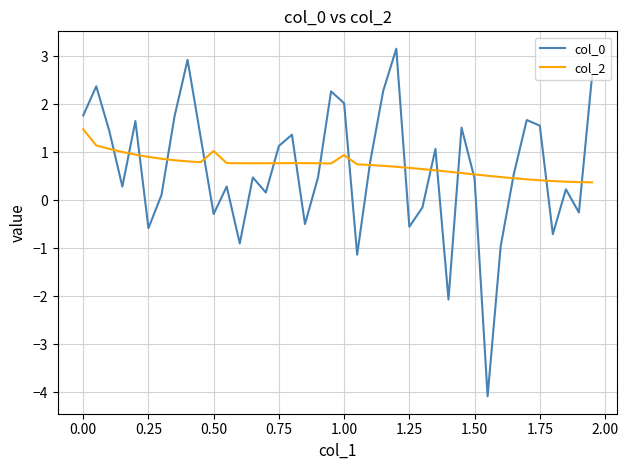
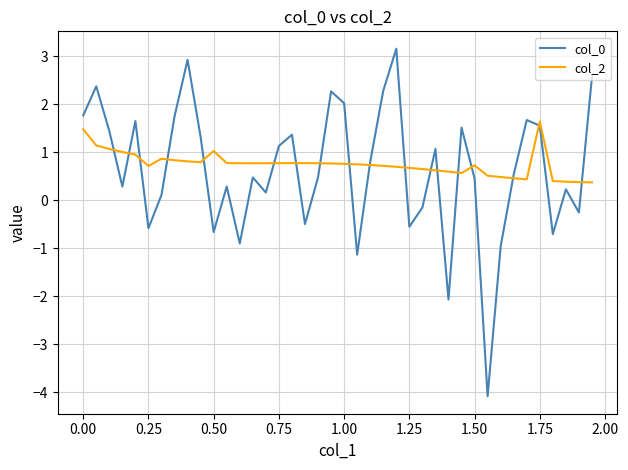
col_2, 0.25: 0.9 -> 0.7
col_0, 0.50: -0.3 -> -0.7
col_2, 1.00: 0.9 -> 0.8
col_2, 1.50: 0.5 -> 0.7
col_2, 1.75: 0.4 -> 1.6
